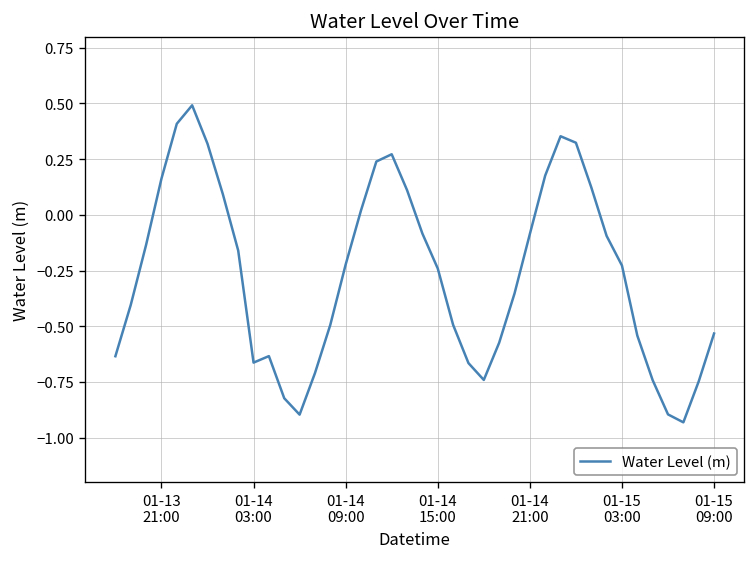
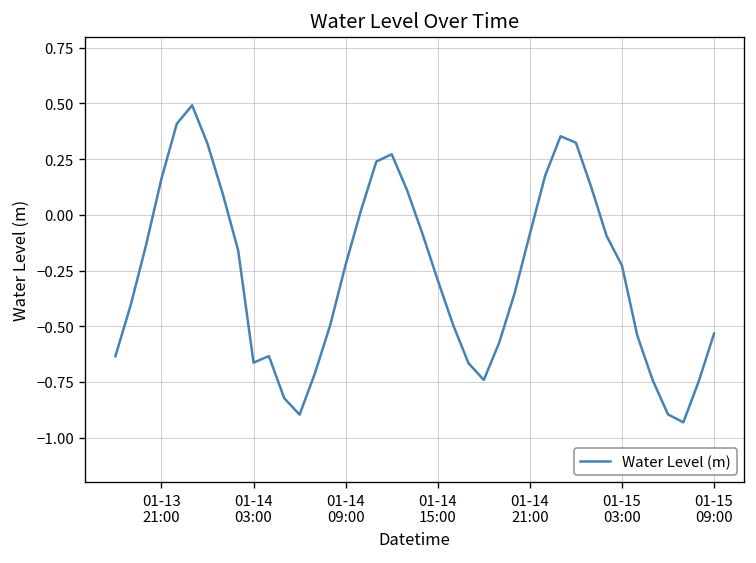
01-14 15:00: -0.24 -> -0.29
